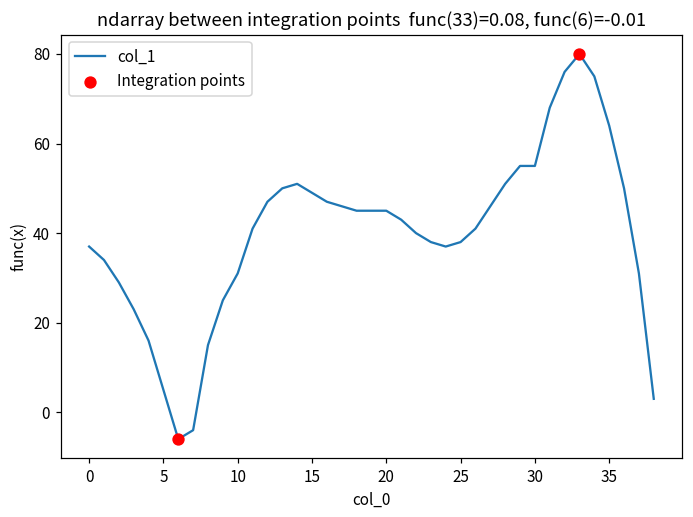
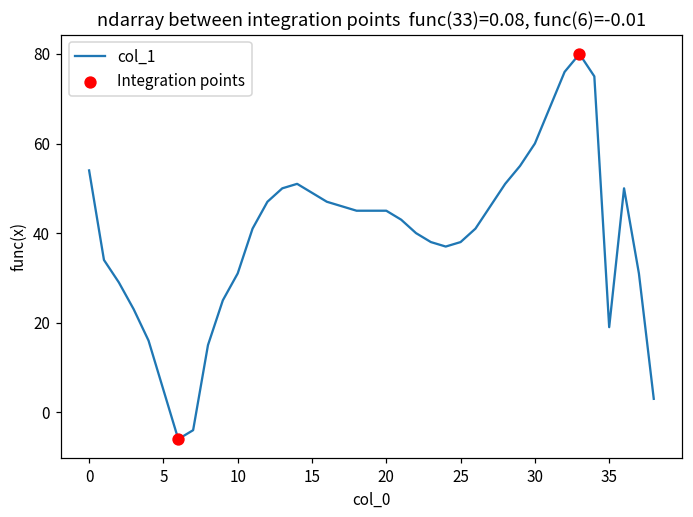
col_1, 0: 37 -> 54
col_1, 30: 55 -> 60
col_1, 35: 64 -> 19
